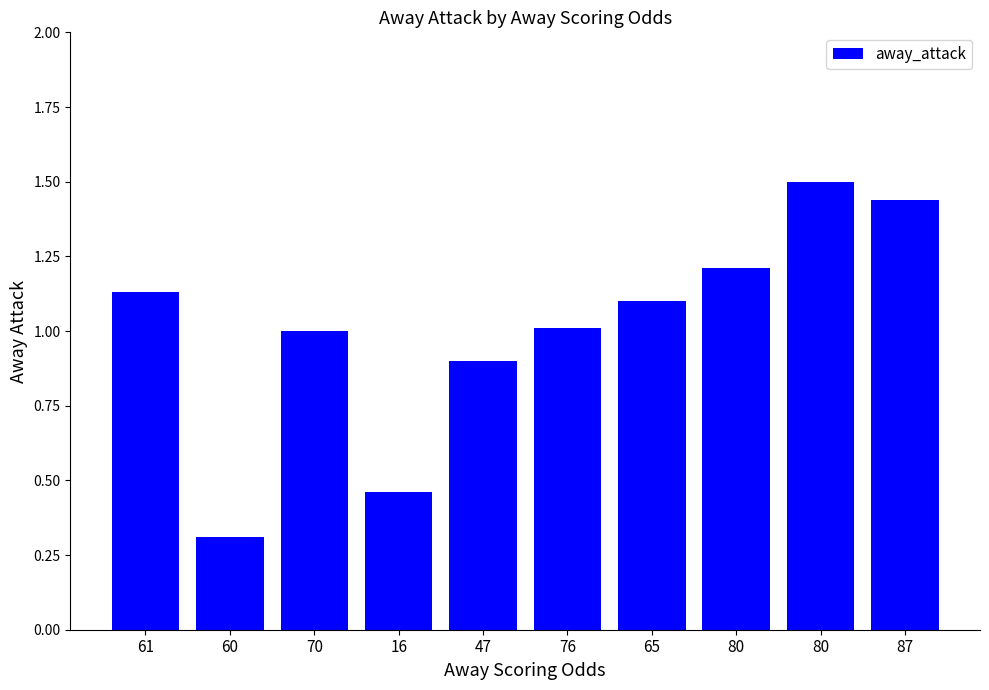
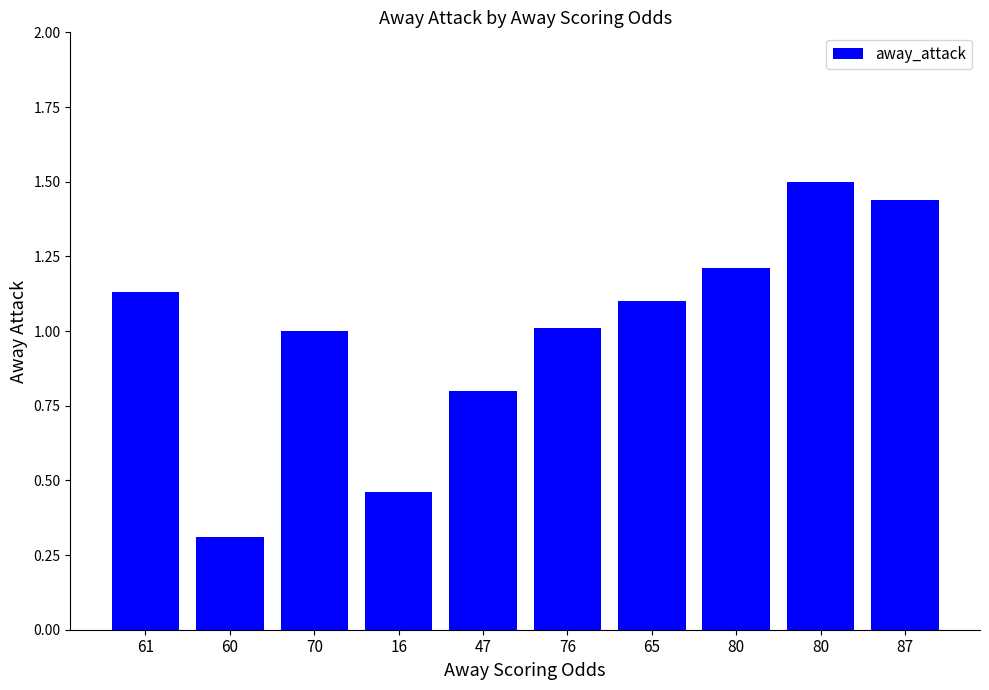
47: 0.9 -> 0.8
